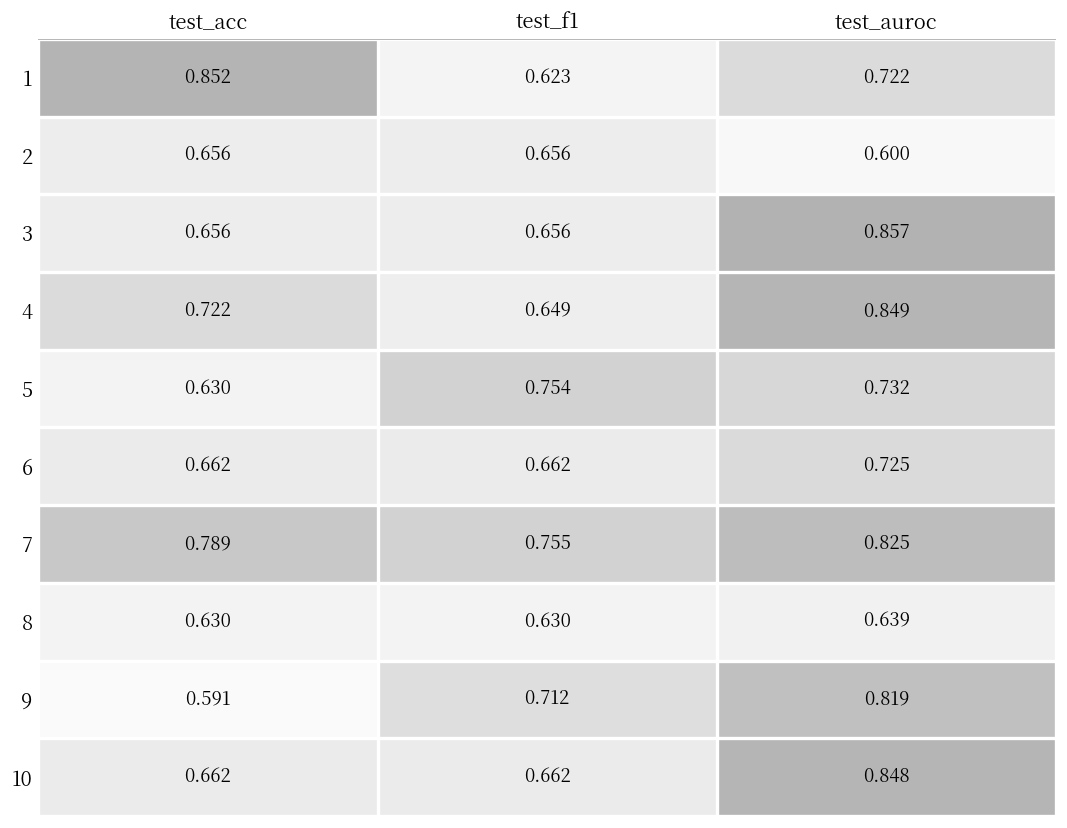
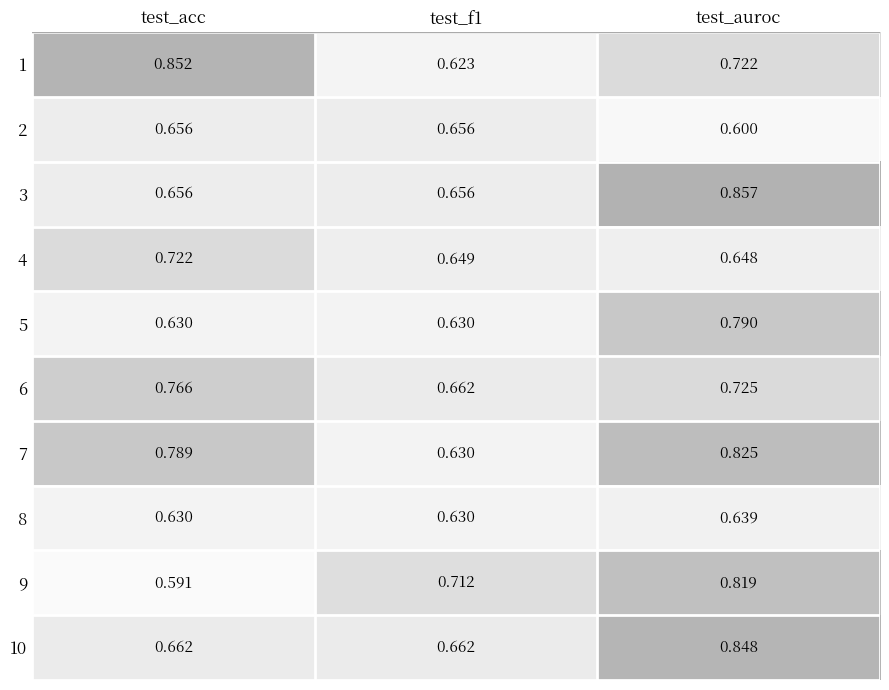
4, test_auroc: 0.849 -> 0.648
5, test_f1: 0.754 -> 0.630
5, test_auroc: 0.732 -> 0.790
6, test_acc: 0.662 -> 0.766
7, test_f1: 0.755 -> 0.630
